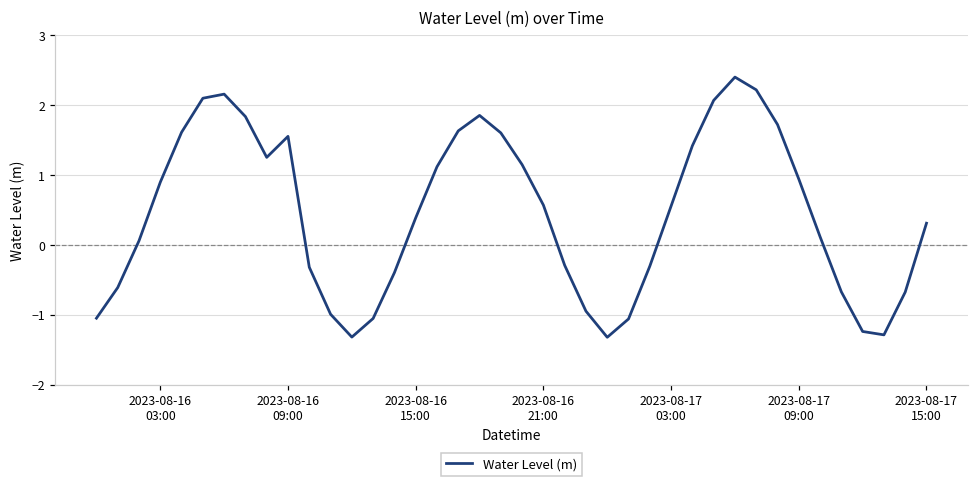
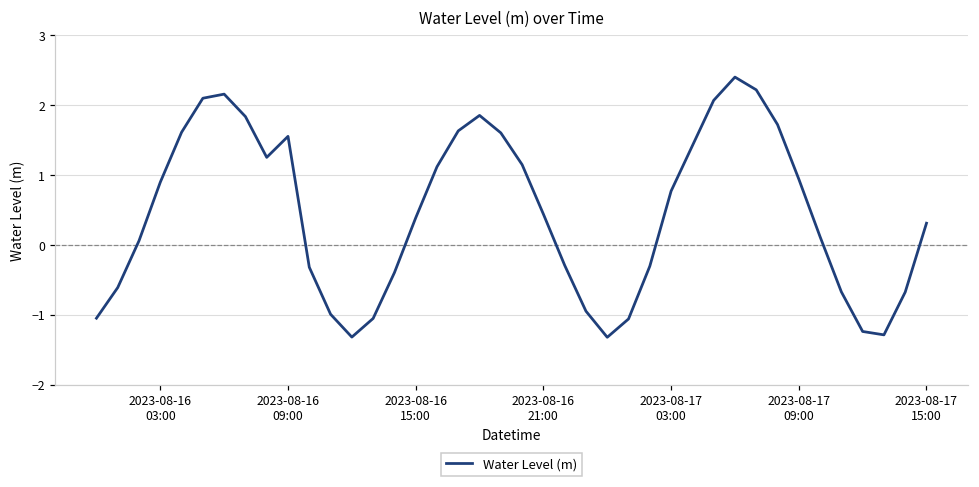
2023-08-16 21:00: 0.6 -> 0.4
2023-08-17 03:00: 0.6 -> 0.8
